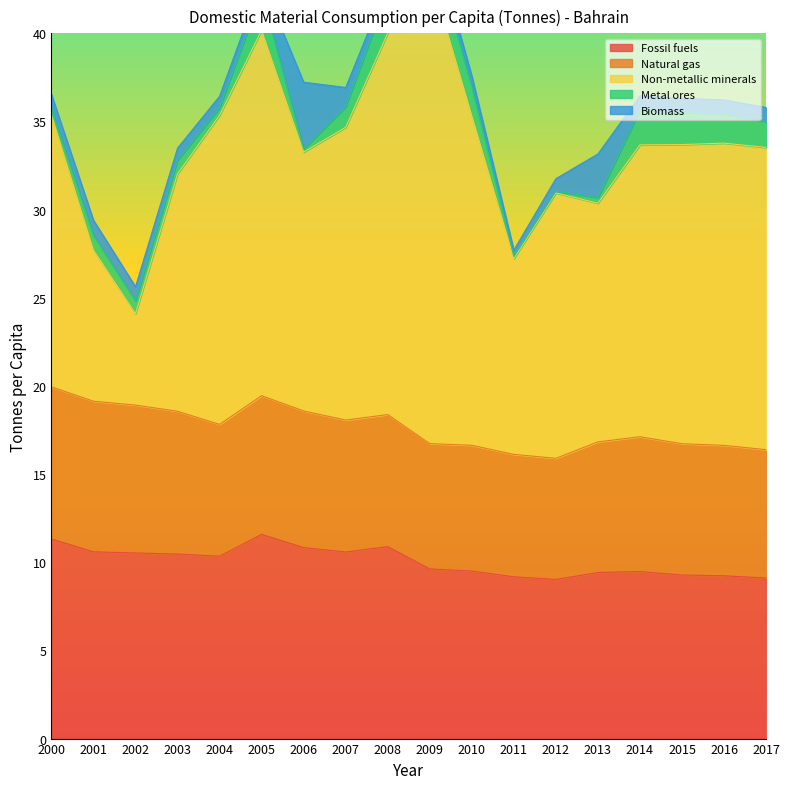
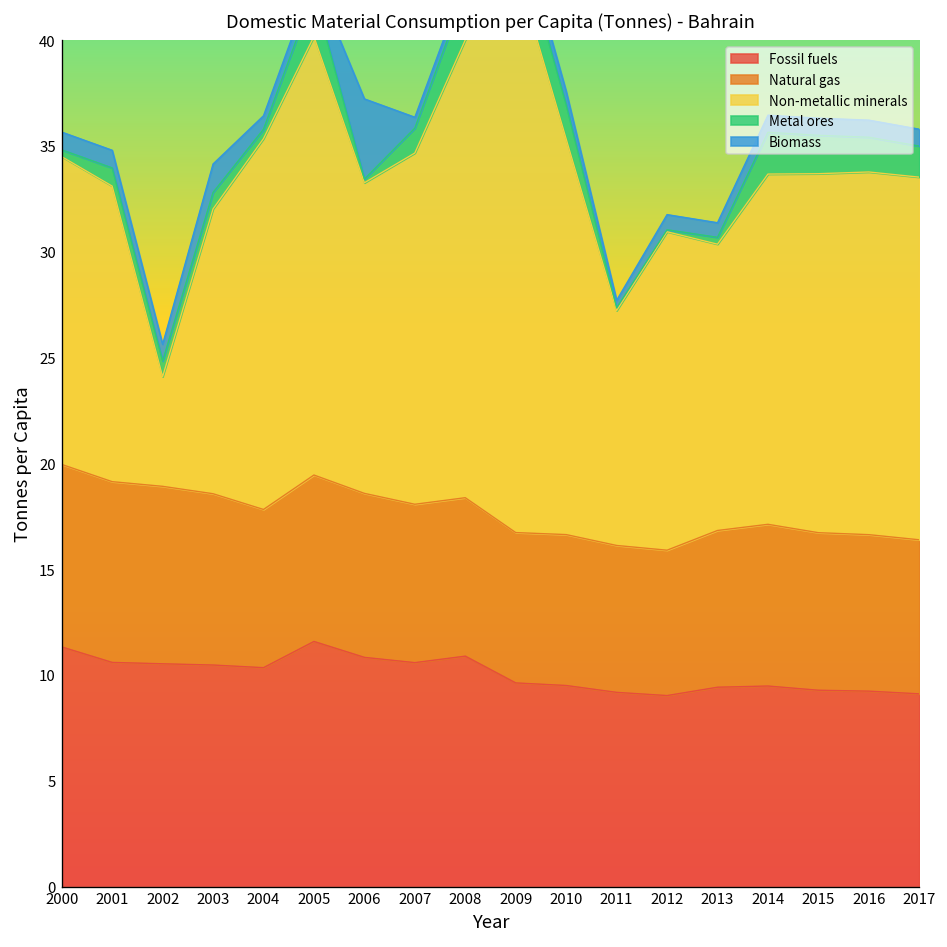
Non-metallic minerals, 2000: 15.4 -> 14.5
Non-metallic minerals, 2001: 8.6 -> 14.0
Biomass, 2003: 0.7 -> 1.3
Biomass, 2007: 1.1 -> 0.5
Biomass, 2013: 2.5 -> 0.7
